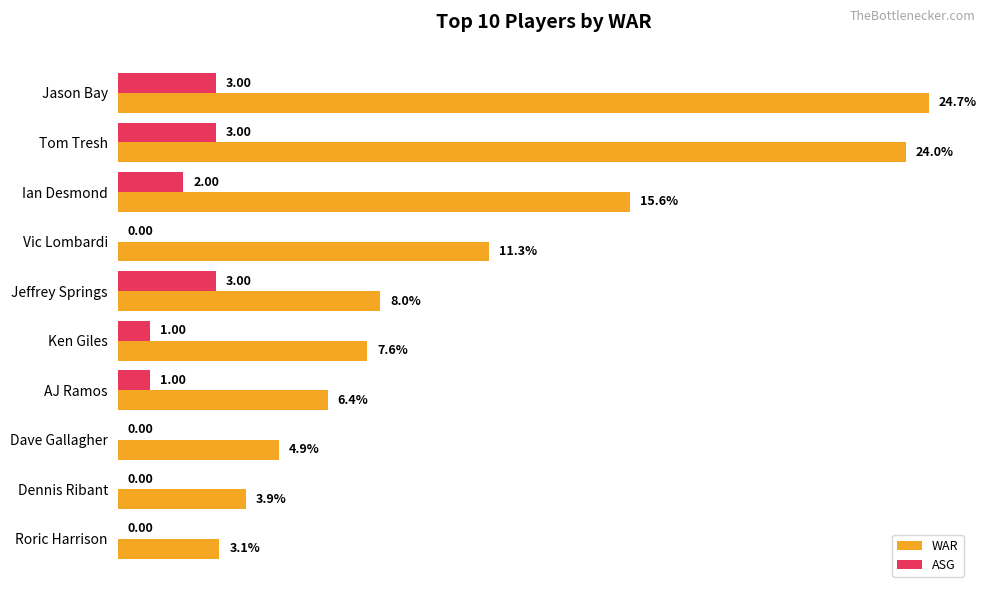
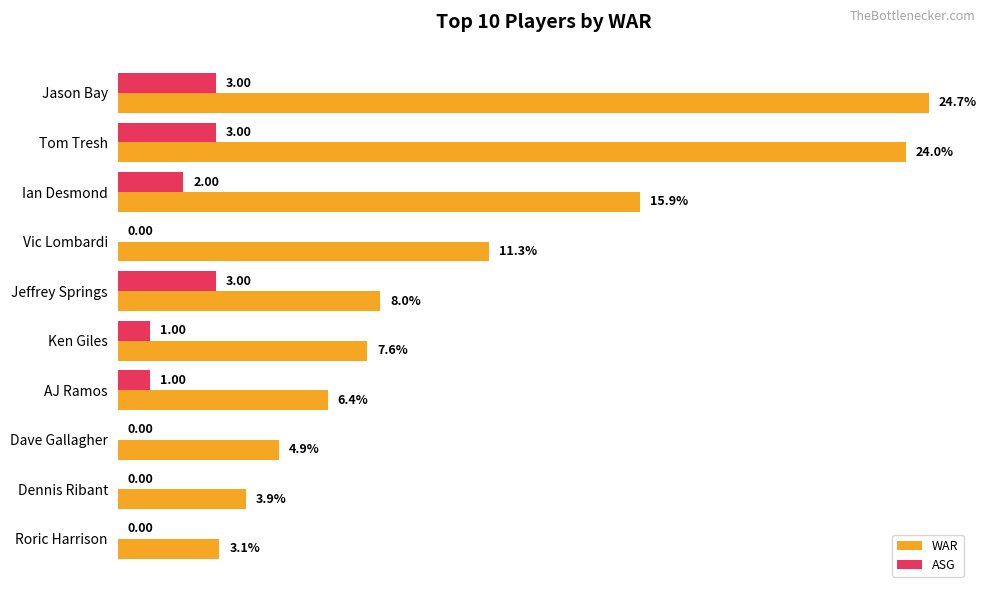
WAR, Ian Desmond: 15.6% -> 15.9%
